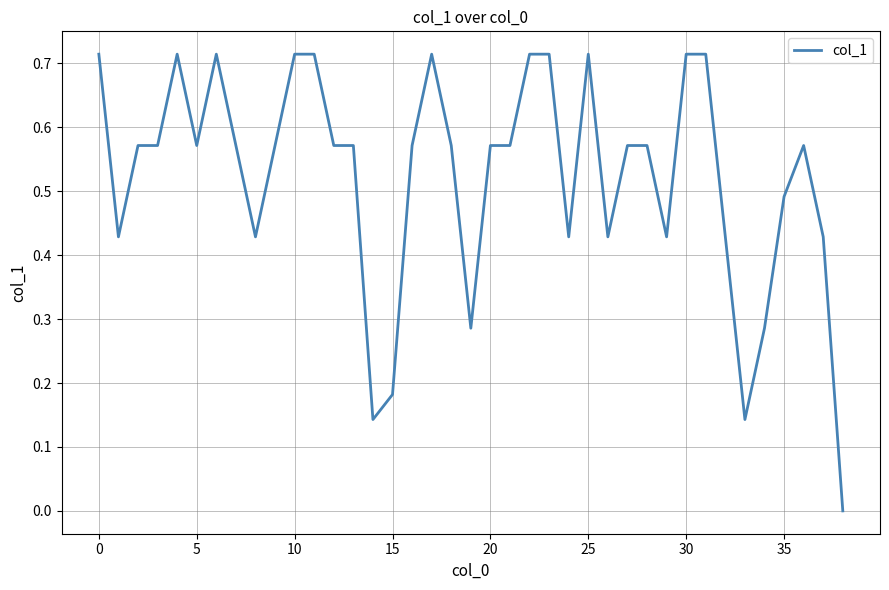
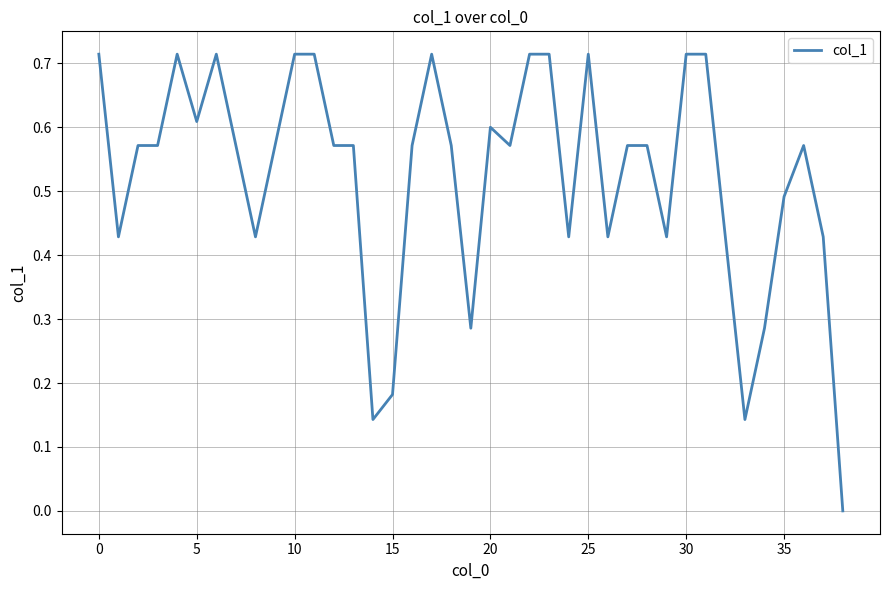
5: 0.57 -> 0.61
20: 0.57 -> 0.60
